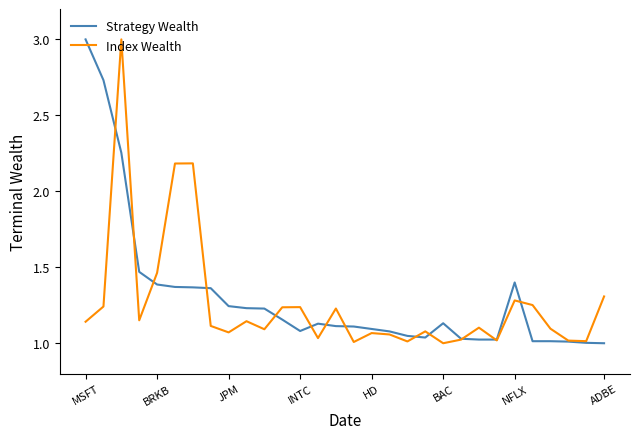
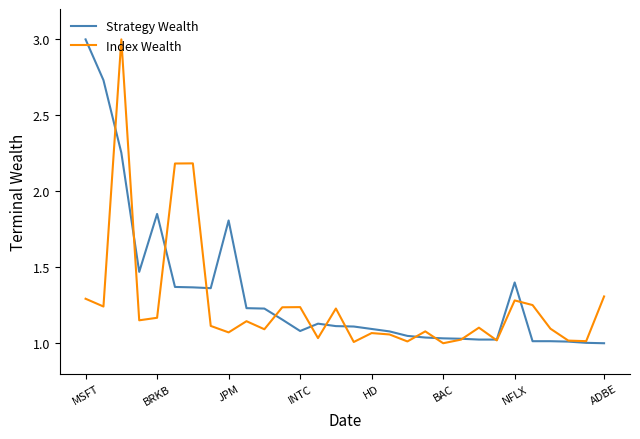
Index Wealth, MSFT: 1.14 -> 1.29
Strategy Wealth, BRKB: 1.39 -> 1.85
Index Wealth, BRKB: 1.46 -> 1.17
Strategy Wealth, JPM: 1.24 -> 1.81
Strategy Wealth, BAC: 1.13 -> 1.03
